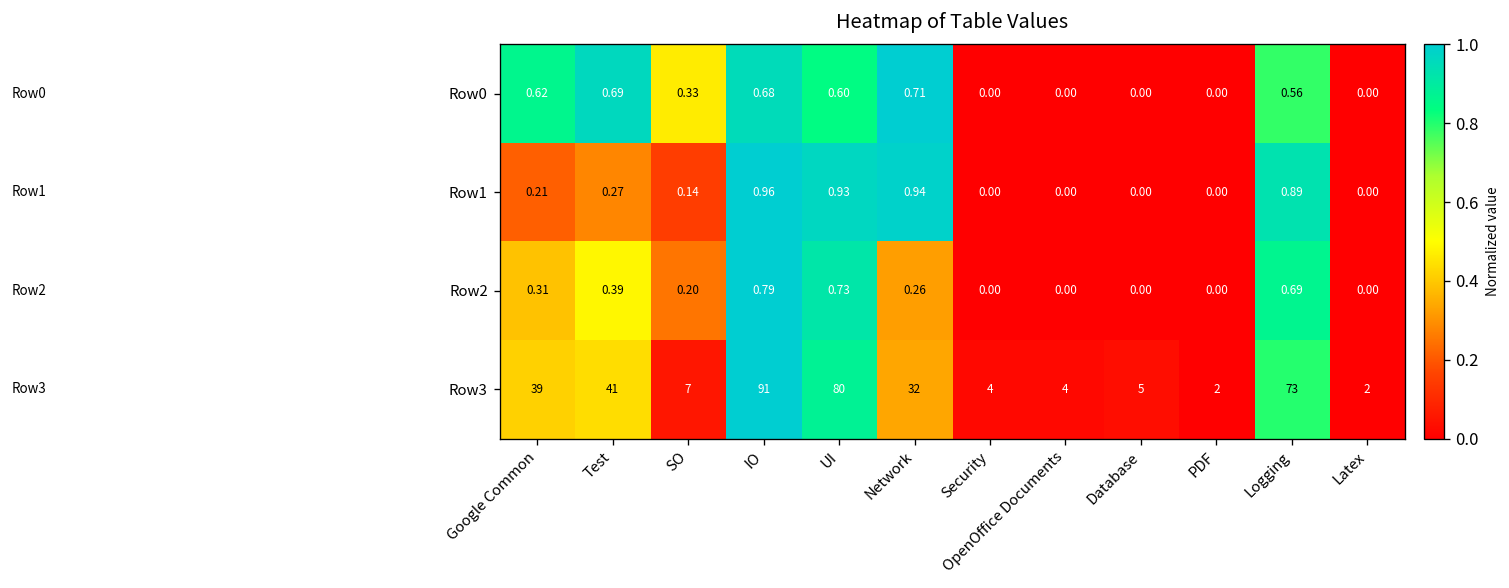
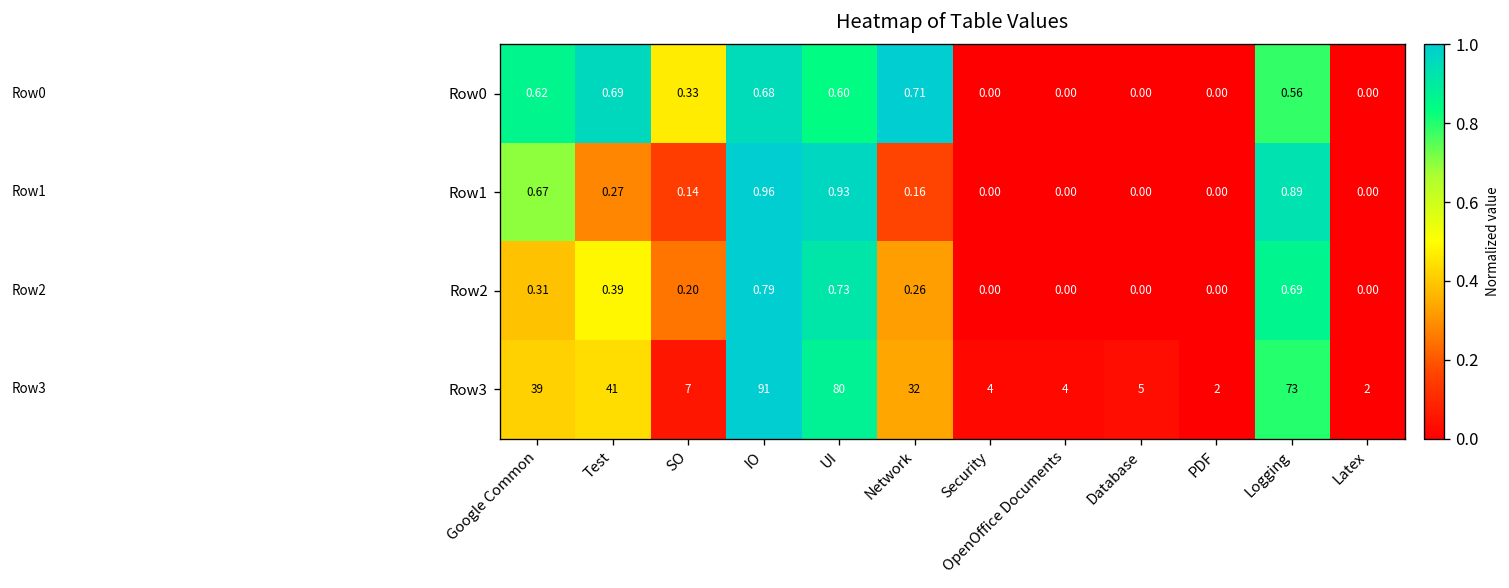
Row1, Google Common: 0.21 -> 0.67
Row1, Network: 0.94 -> 0.16
